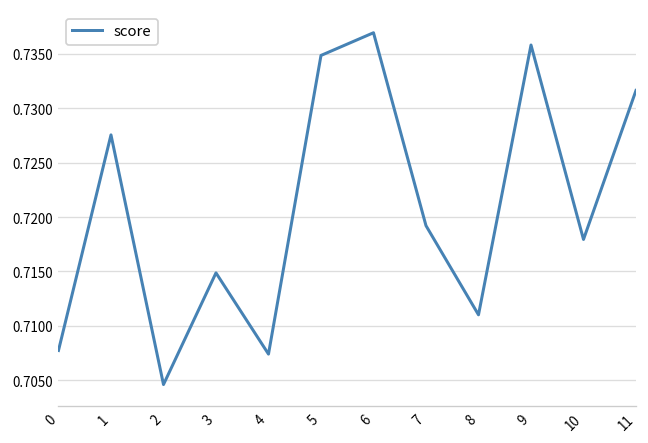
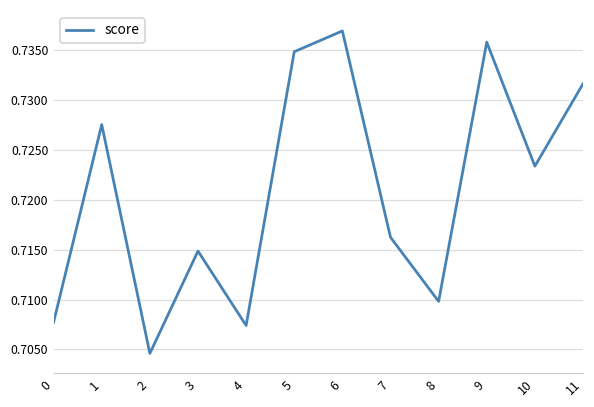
7: 0.719 -> 0.716
8: 0.711 -> 0.710
10: 0.718 -> 0.723
